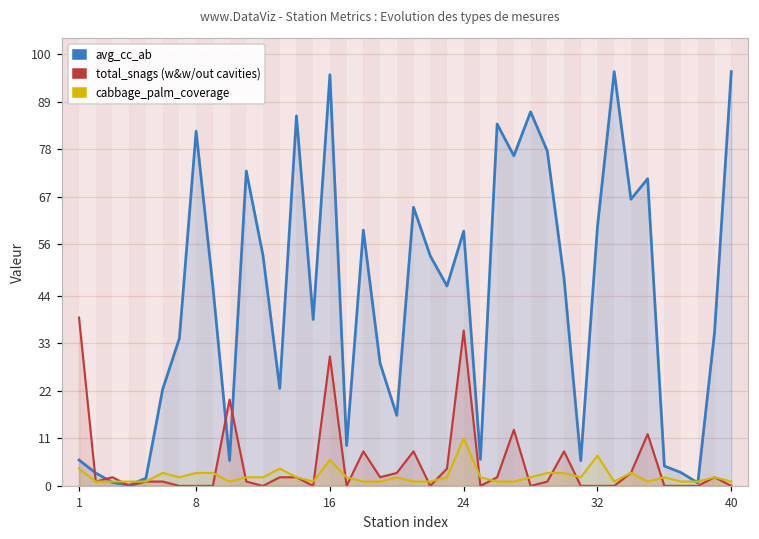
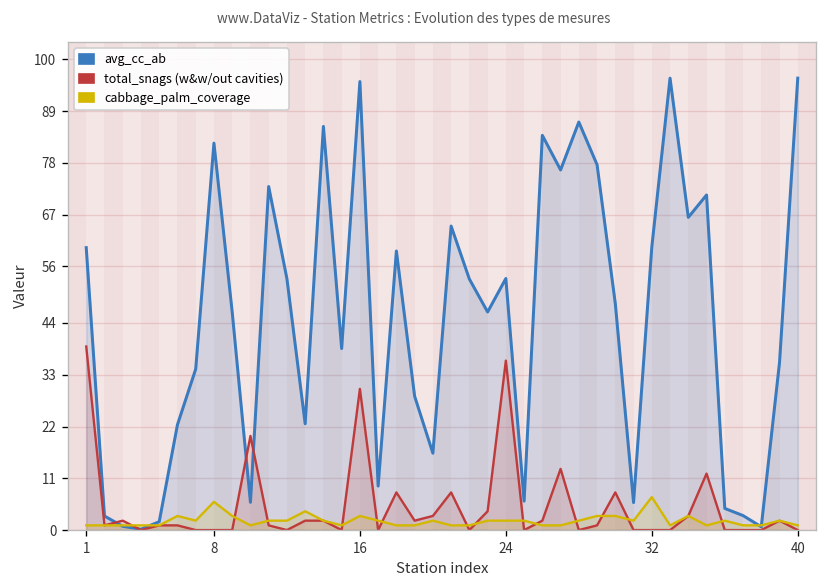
avg_cc_ab, 1: 6 -> 60
cabbage_palm_coverage, 1: 4 -> 1
cabbage_palm_coverage, 8: 3 -> 6
cabbage_palm_coverage, 16: 6 -> 3
avg_cc_ab, 24: 59 -> 53
cabbage_palm_coverage, 24: 11 -> 2
